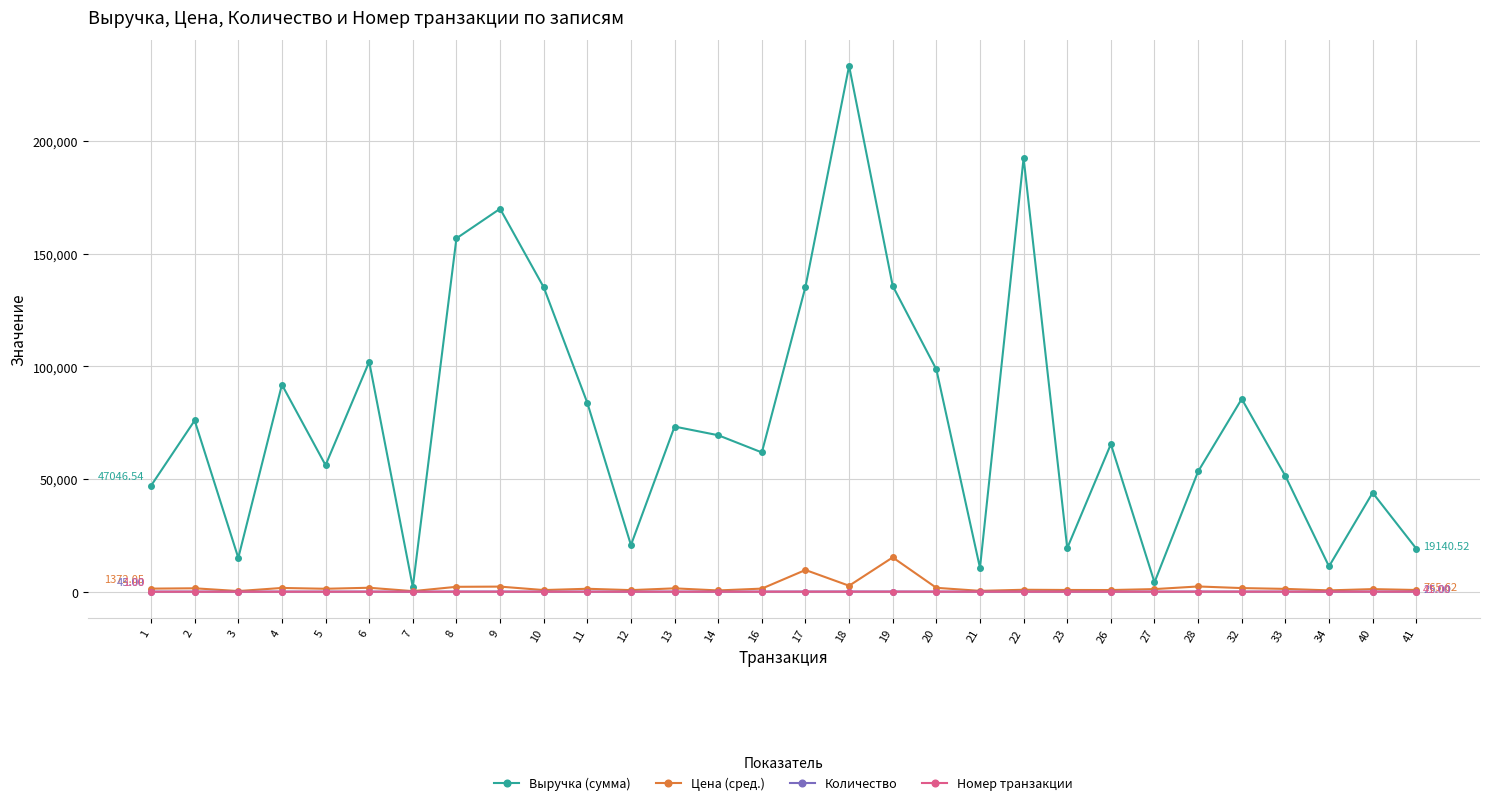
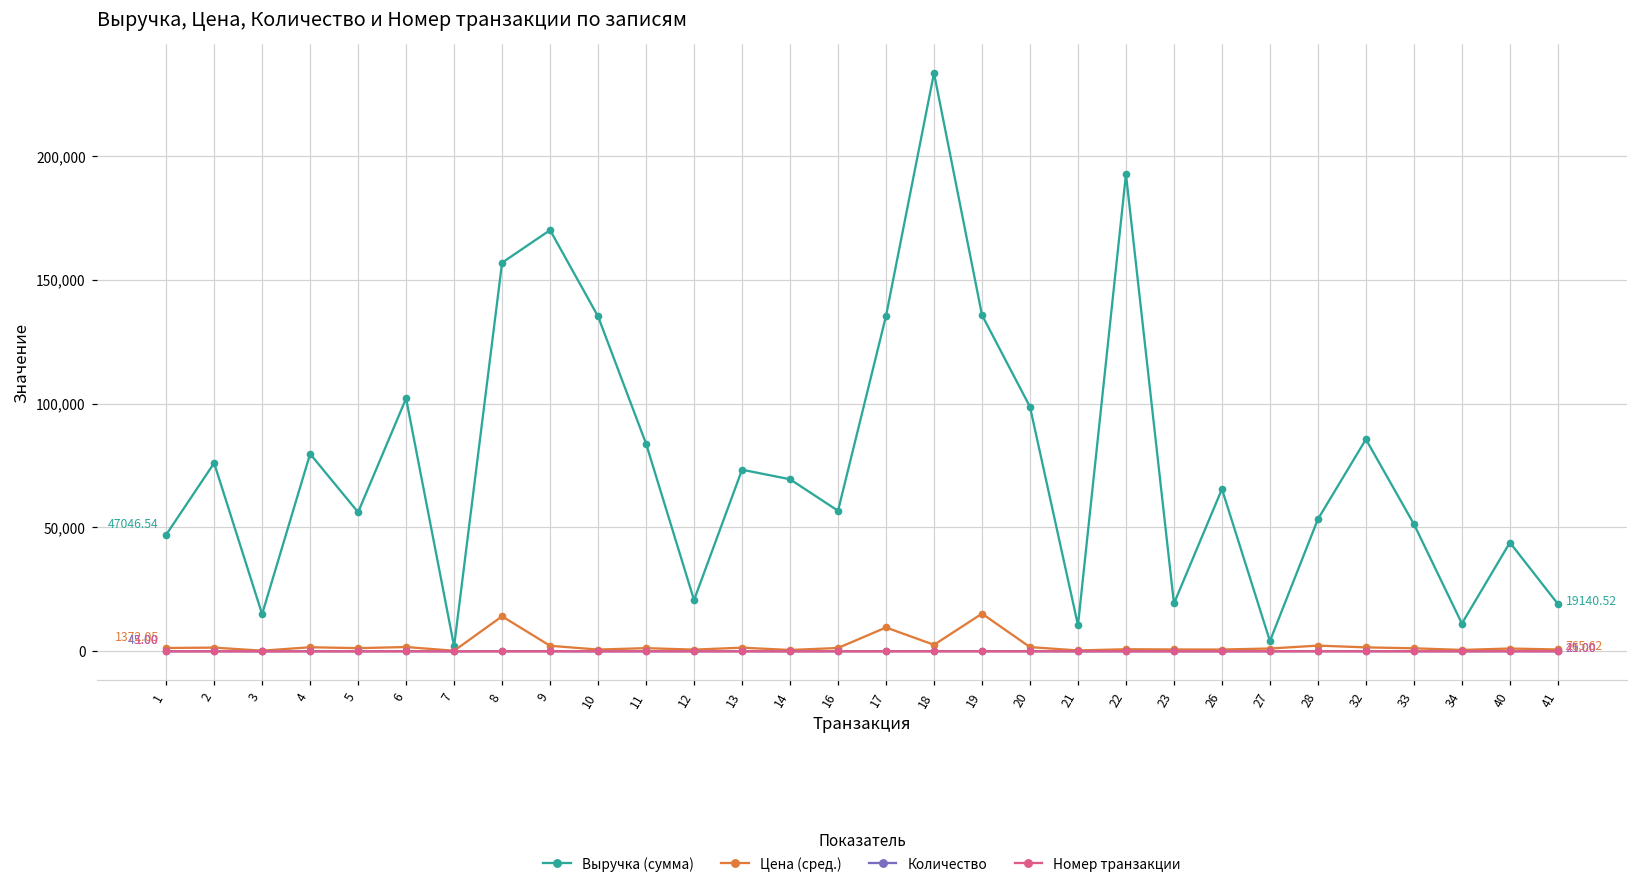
Выручка (сумма), 4: 92,000 -> 80,000
Цена (сред.), 8: 2,000 -> 14,000
Выручка (сумма), 16: 62,000 -> 57,000
